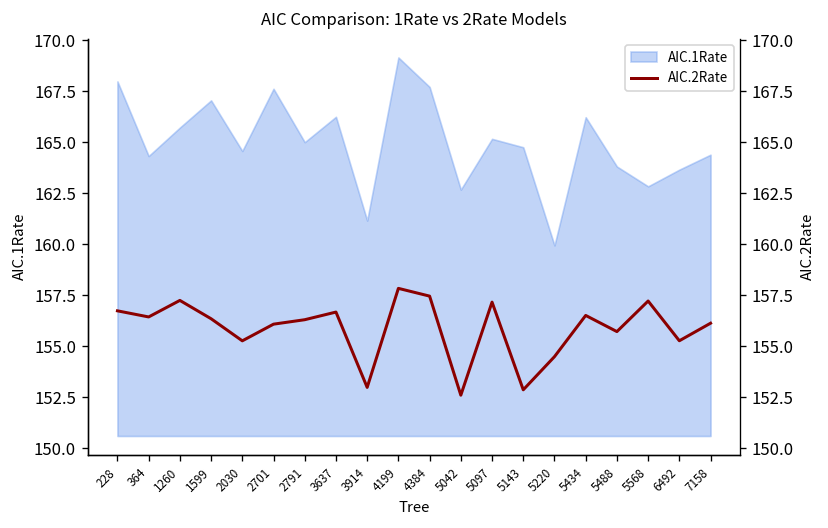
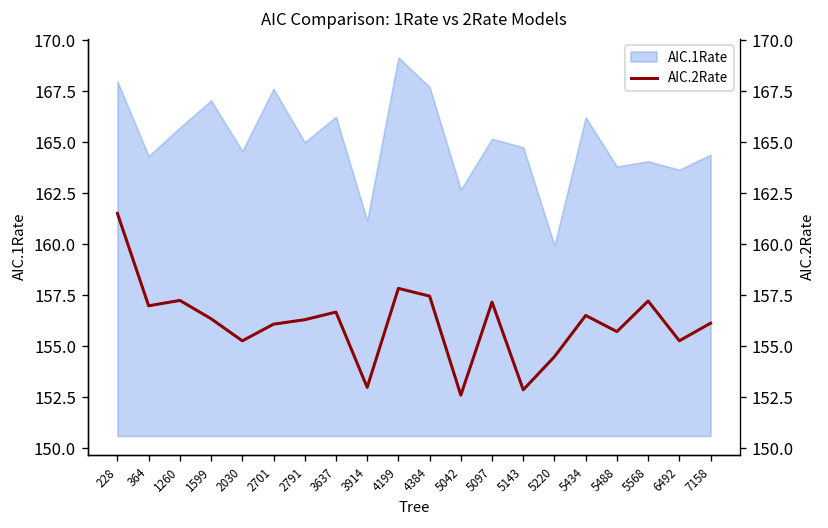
AIC.2Rate, 228: 156.7 -> 161.5
AIC.2Rate, 364: 156.4 -> 157.0
AIC.1Rate, 5568: 162.8 -> 164.1
